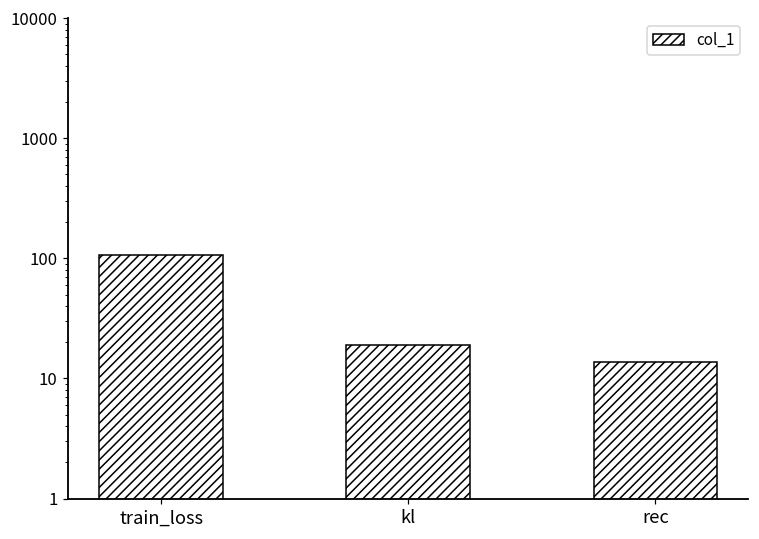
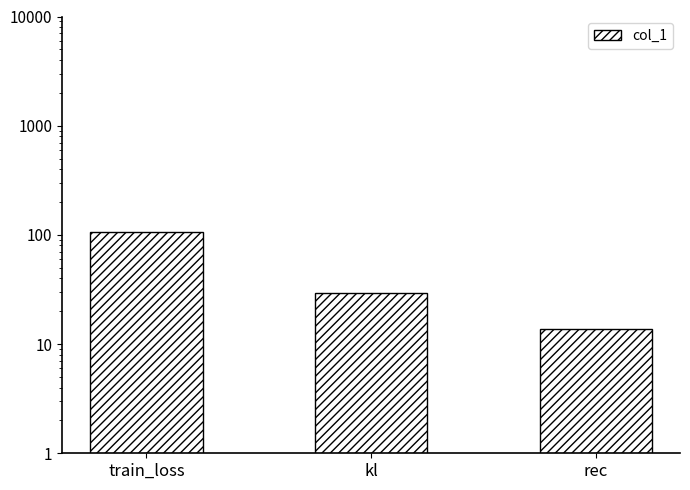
kl: 19 -> 29
